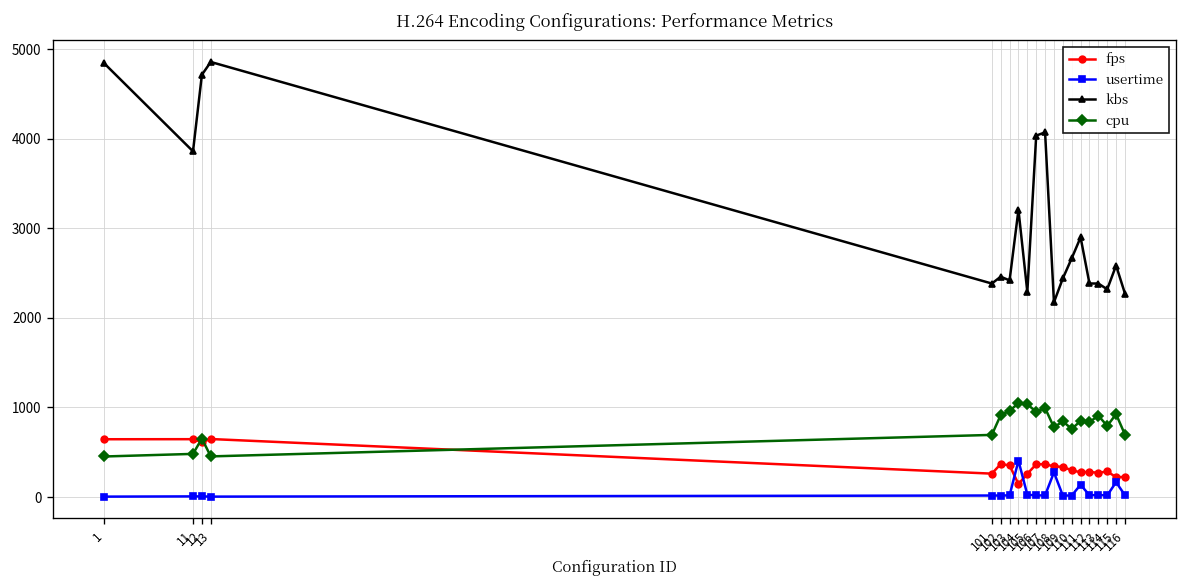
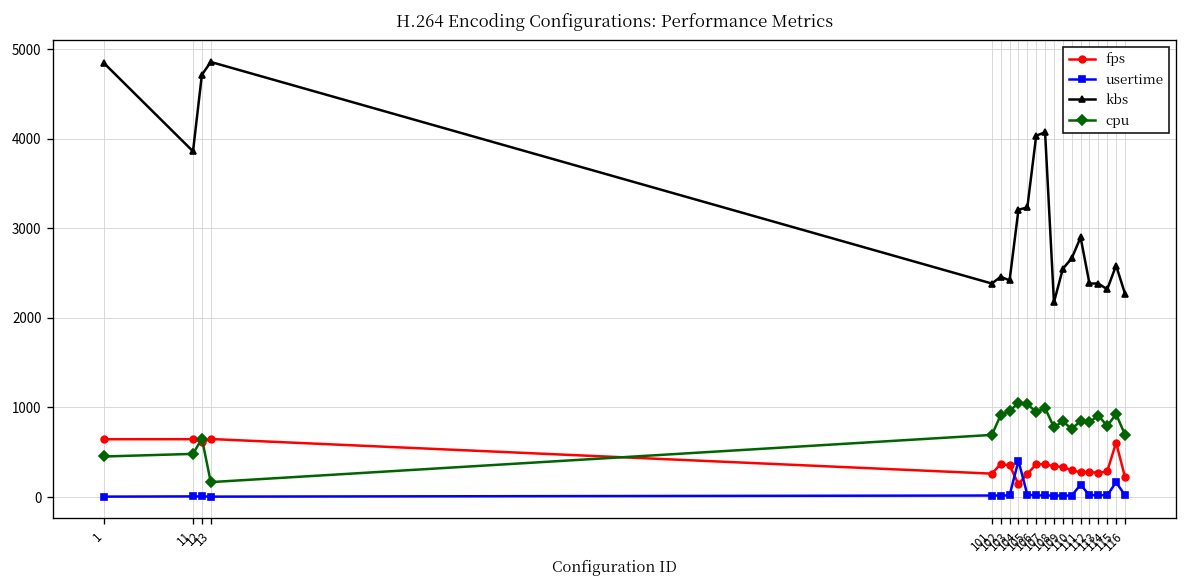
cpu, 13: 500 -> 200
kbs, 105: 2300 -> 3200
usertime, 108: 300 -> 0
kbs, 109: 2400 -> 2500
fps, 115: 200 -> 600
